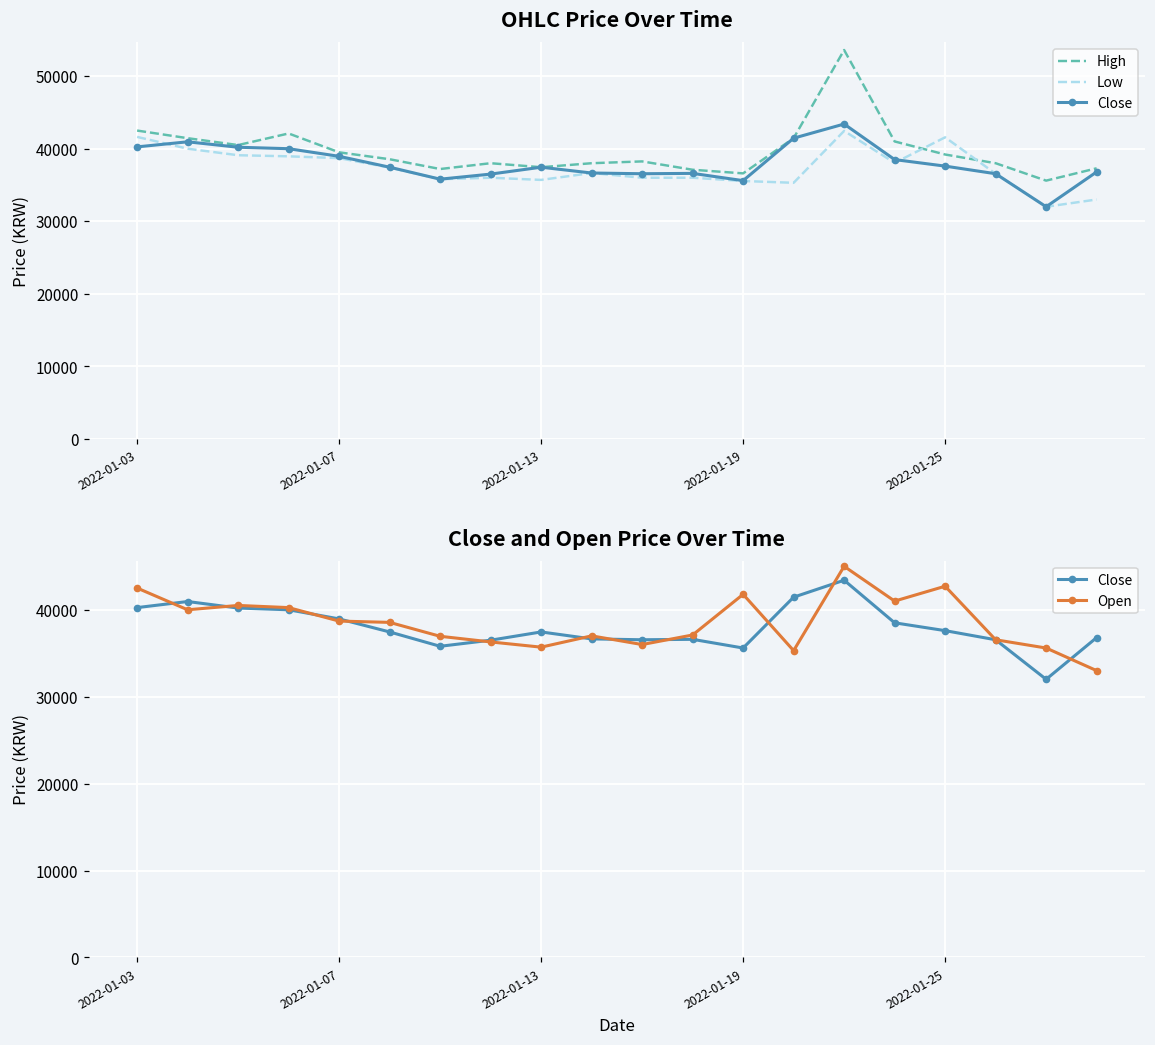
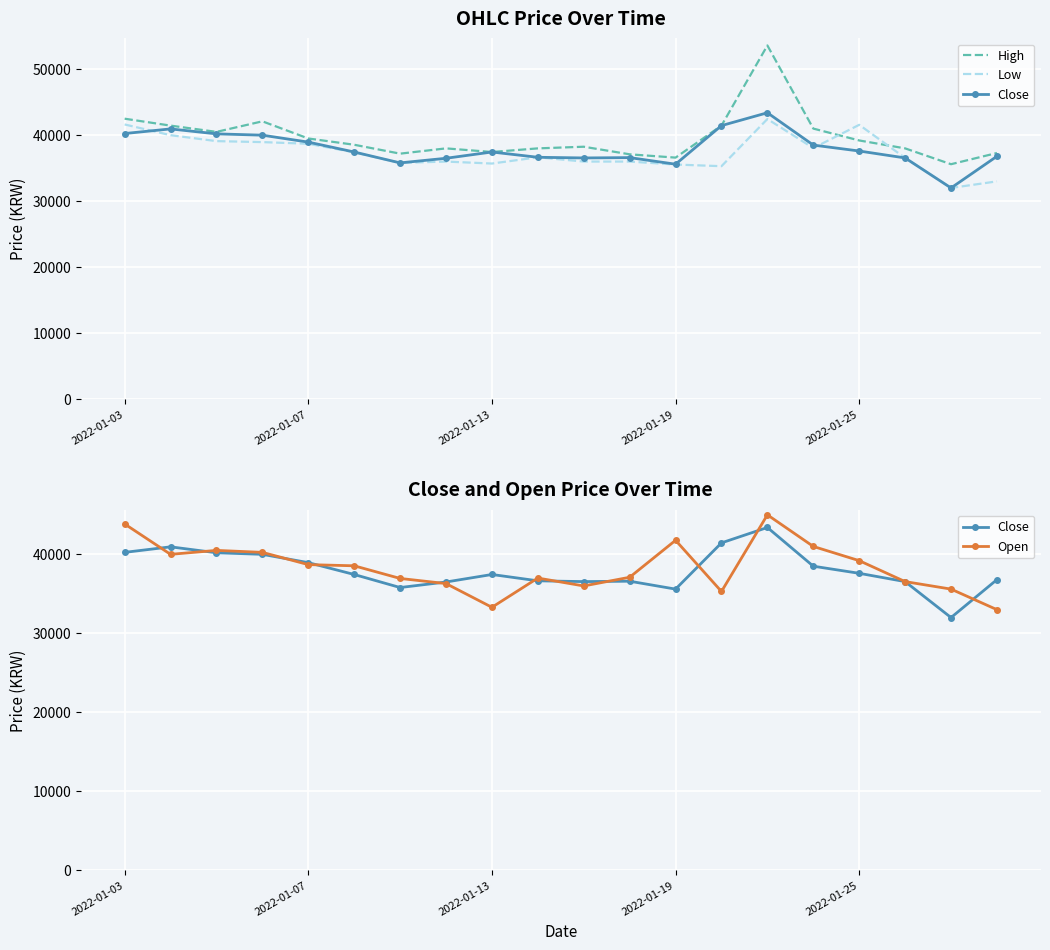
Close and Open Price Over Time, Open, 2022-01-03: 43000 -> 44000
Close and Open Price Over Time, Open, 2022-01-13: 36000 -> 33000
Close and Open Price Over Time, Open, 2022-01-25: 43000 -> 39000
